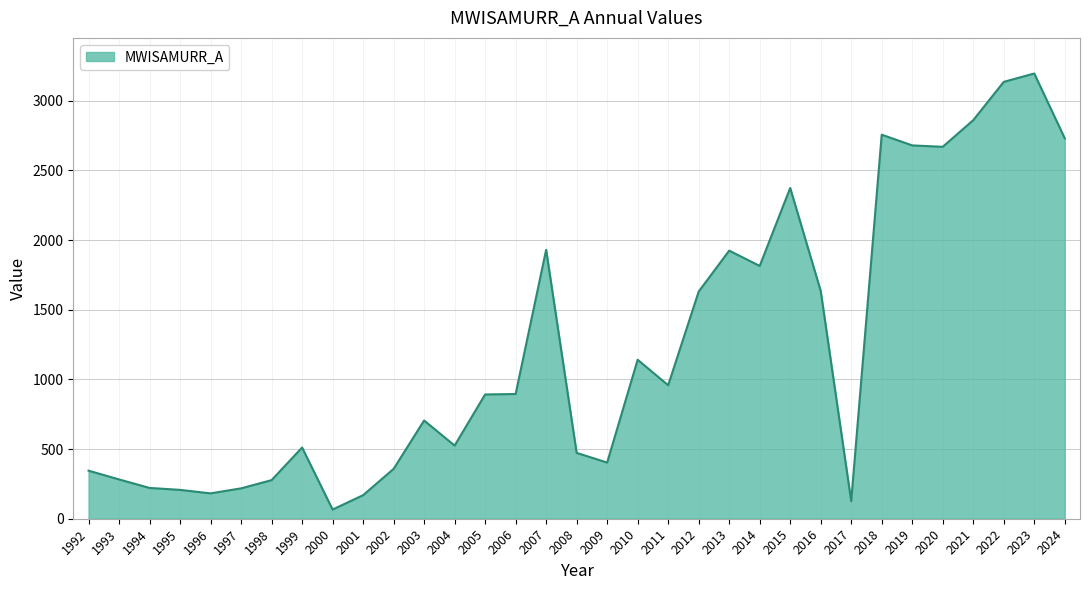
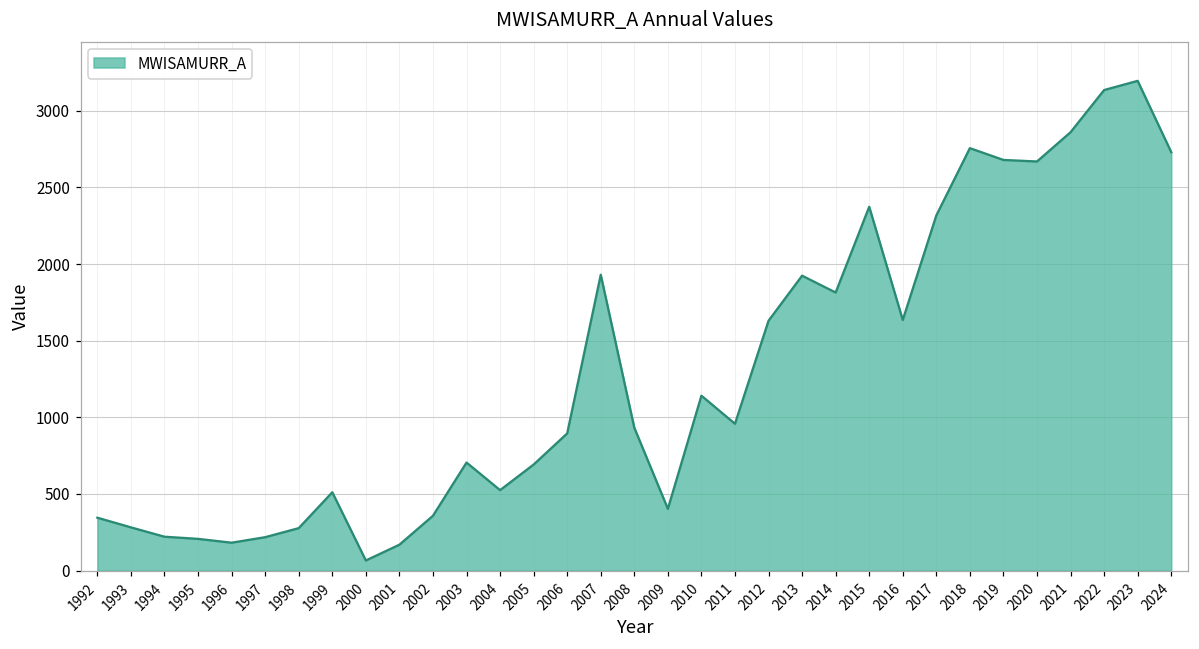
2005: 890 -> 690
2008: 470 -> 930
2017: 130 -> 2320
